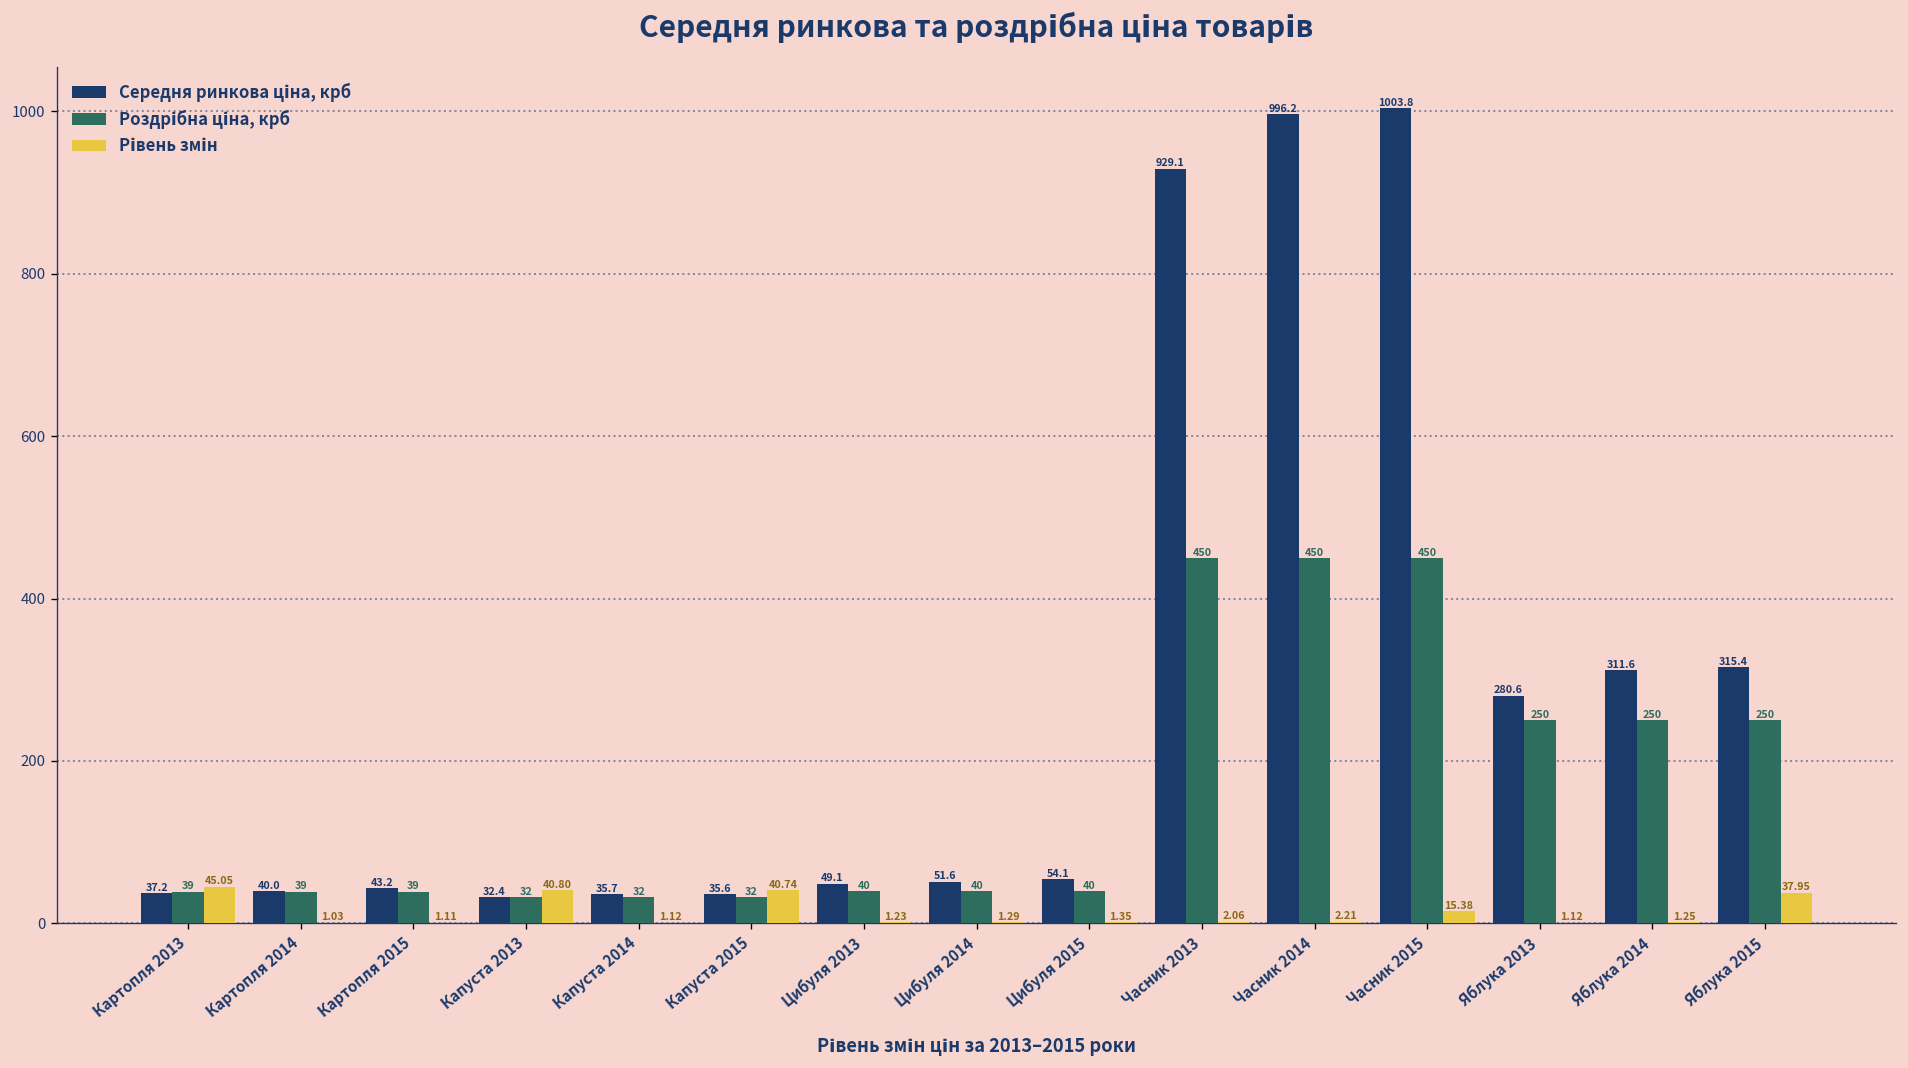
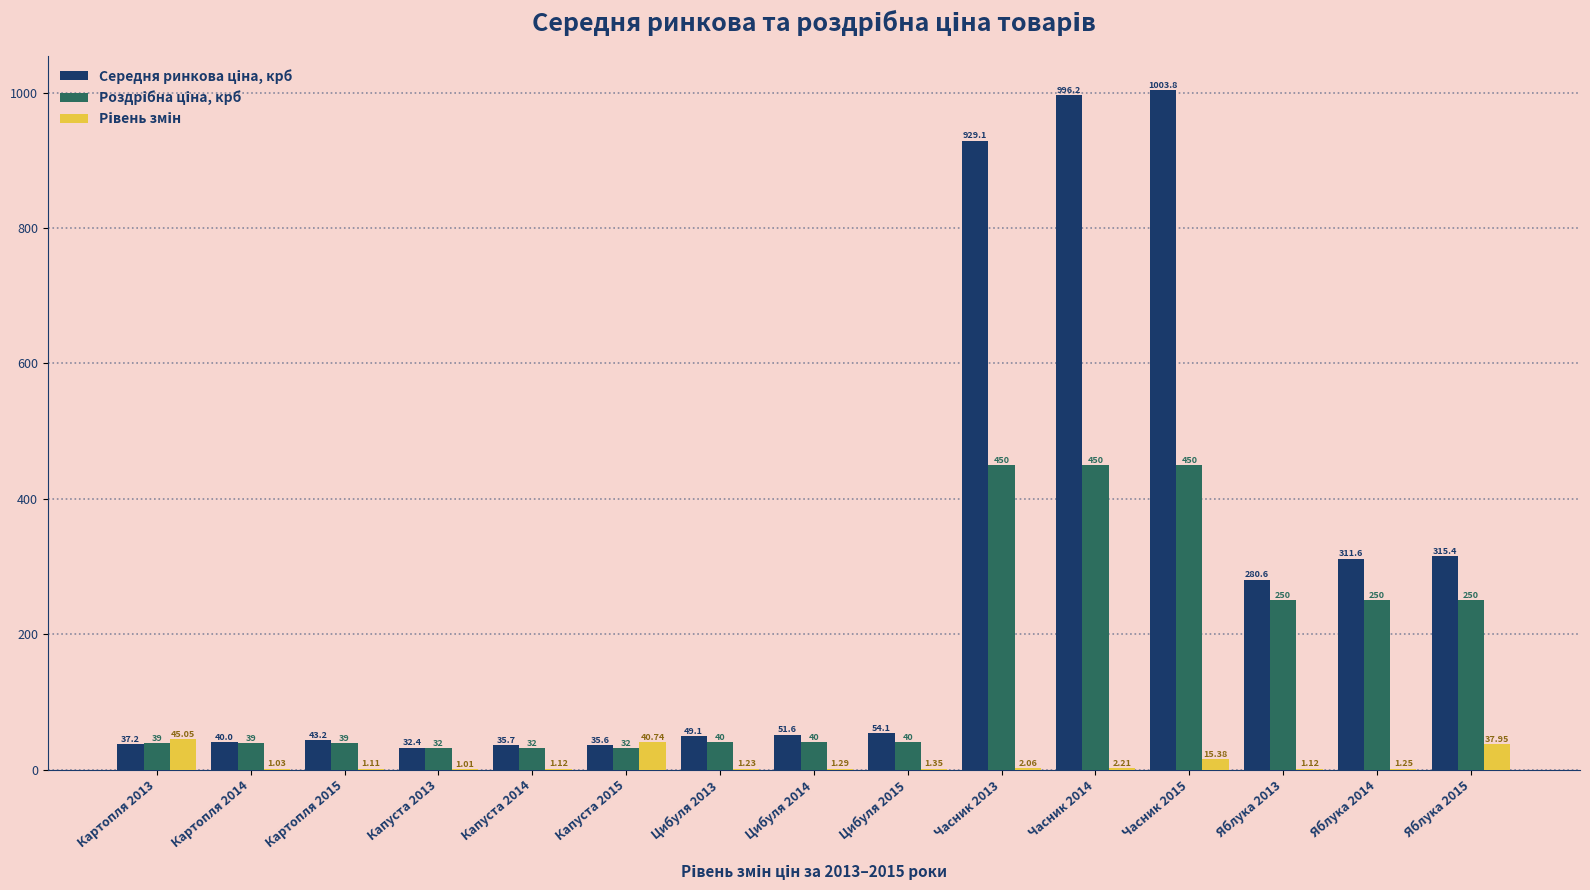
Рівень змін, Капуста 2013: 40.80 -> 1.01
